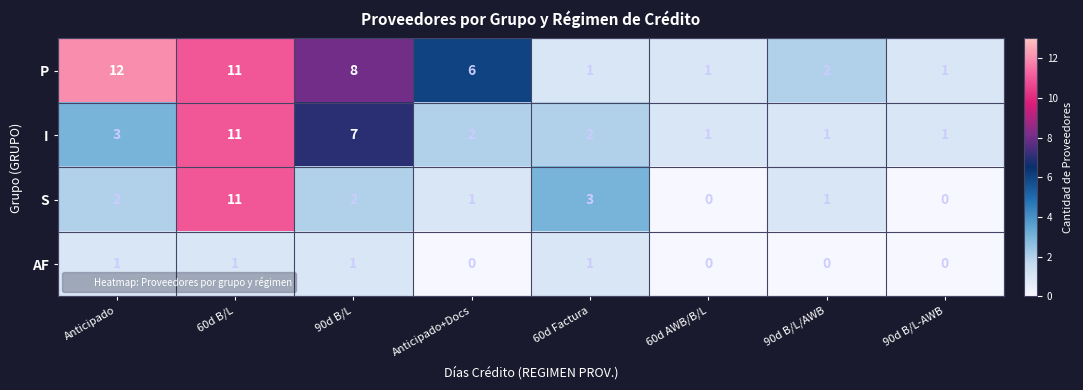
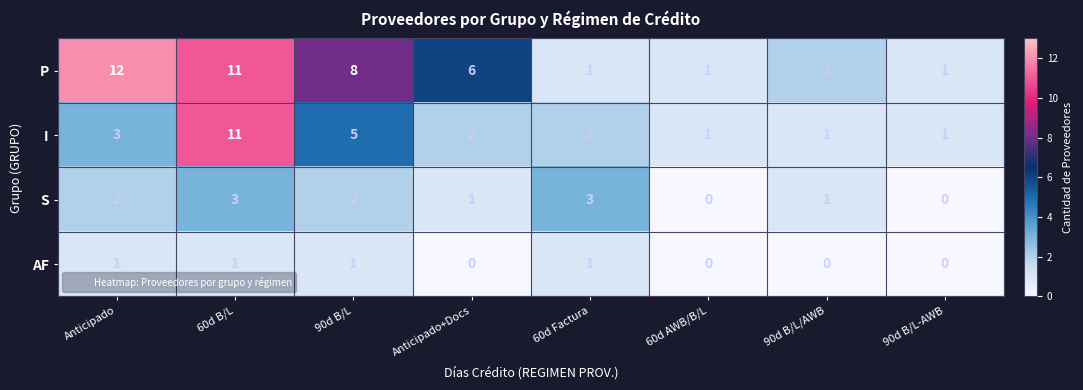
I, 90d B/L: 7 -> 5
S, 60d B/L: 11 -> 3
